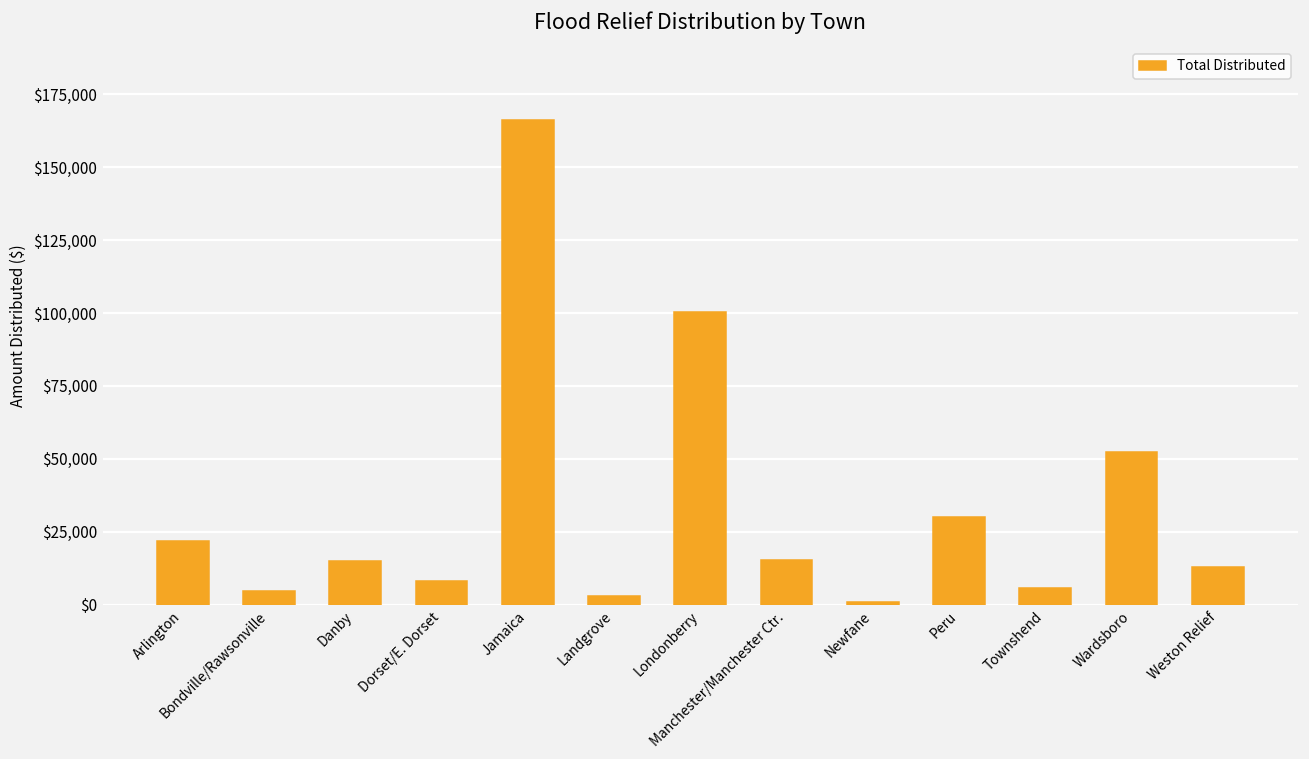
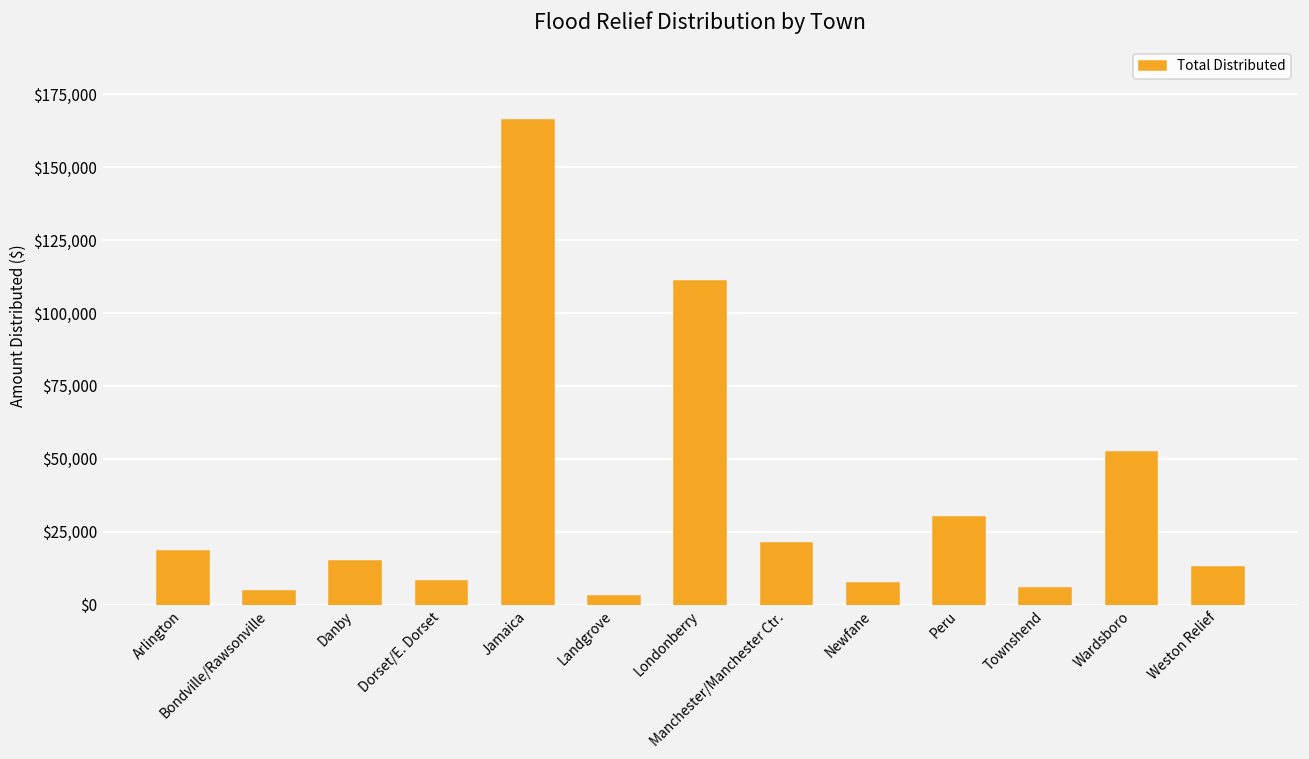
Arlington: $22,000 -> $18,000
Londonberry: $100,000 -> $111,000
Manchester/Manchester Ctr.: $15,000 -> $21,000
Newfane: $1,000 -> $7,000
